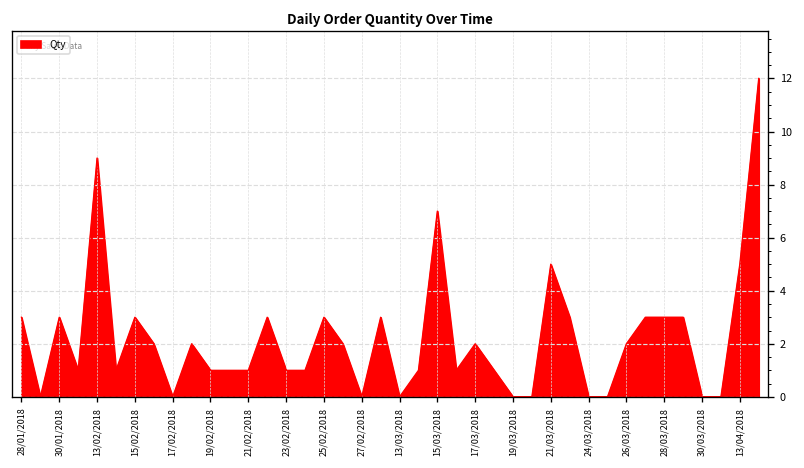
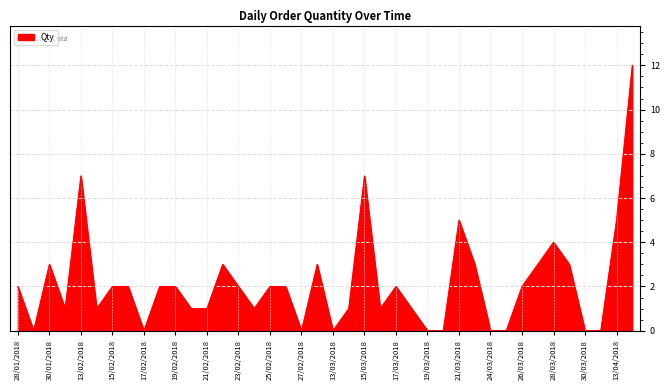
28/01/2018: 3 -> 2
13/02/2018: 9 -> 7
15/02/2018: 3 -> 2
19/02/2018: 1 -> 2
23/02/2018: 1 -> 2
25/02/2018: 3 -> 2
28/03/2018: 3 -> 4
